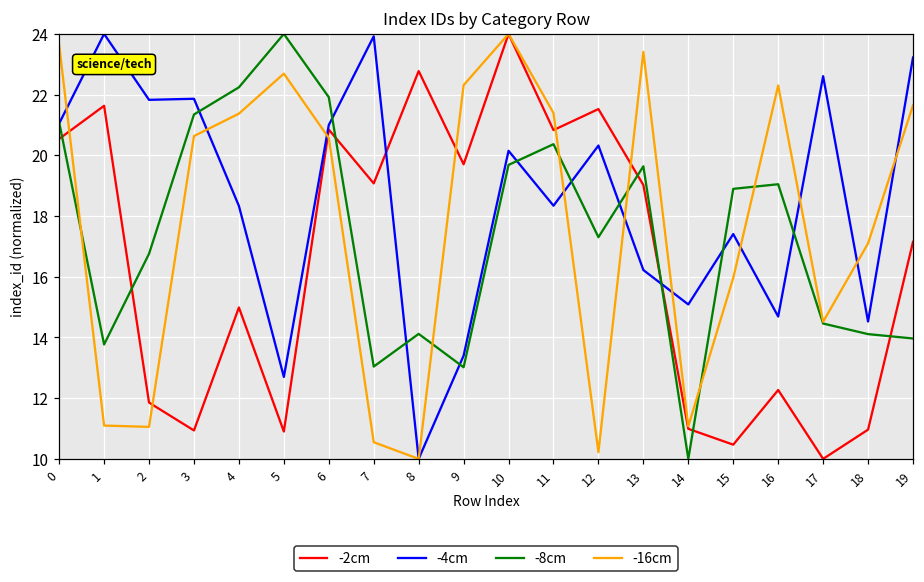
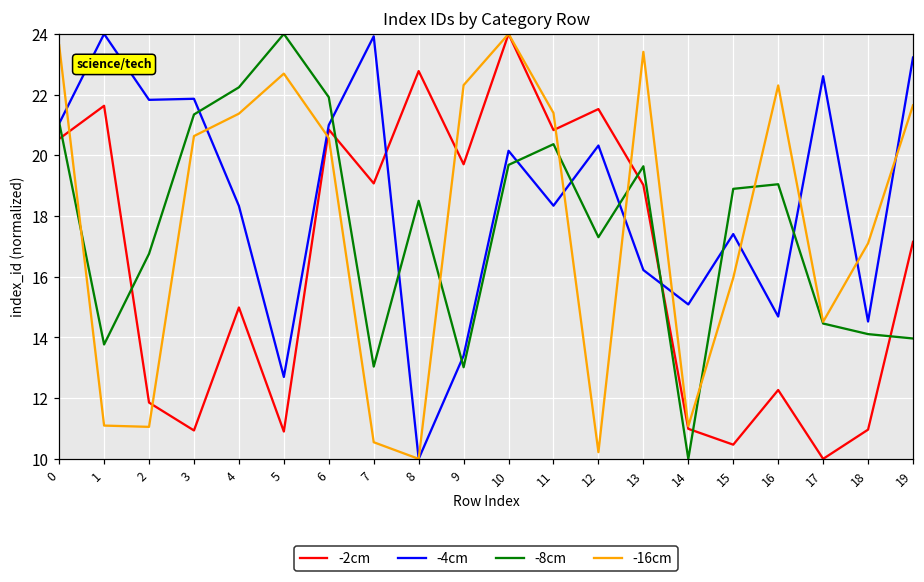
-8cm, 8: 14.1 -> 18.5
